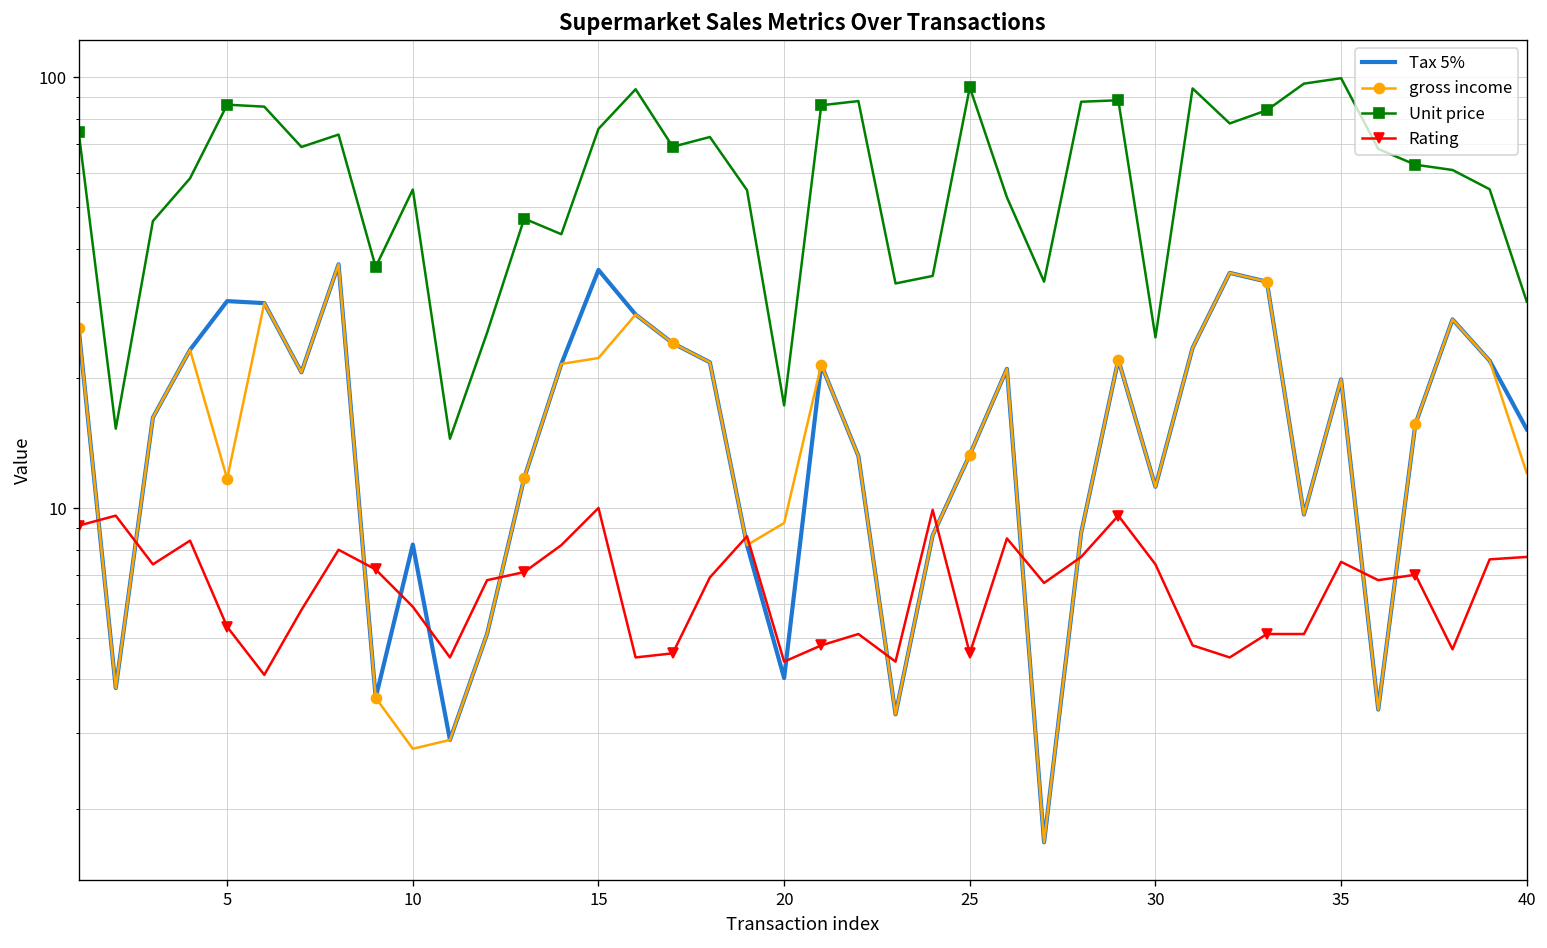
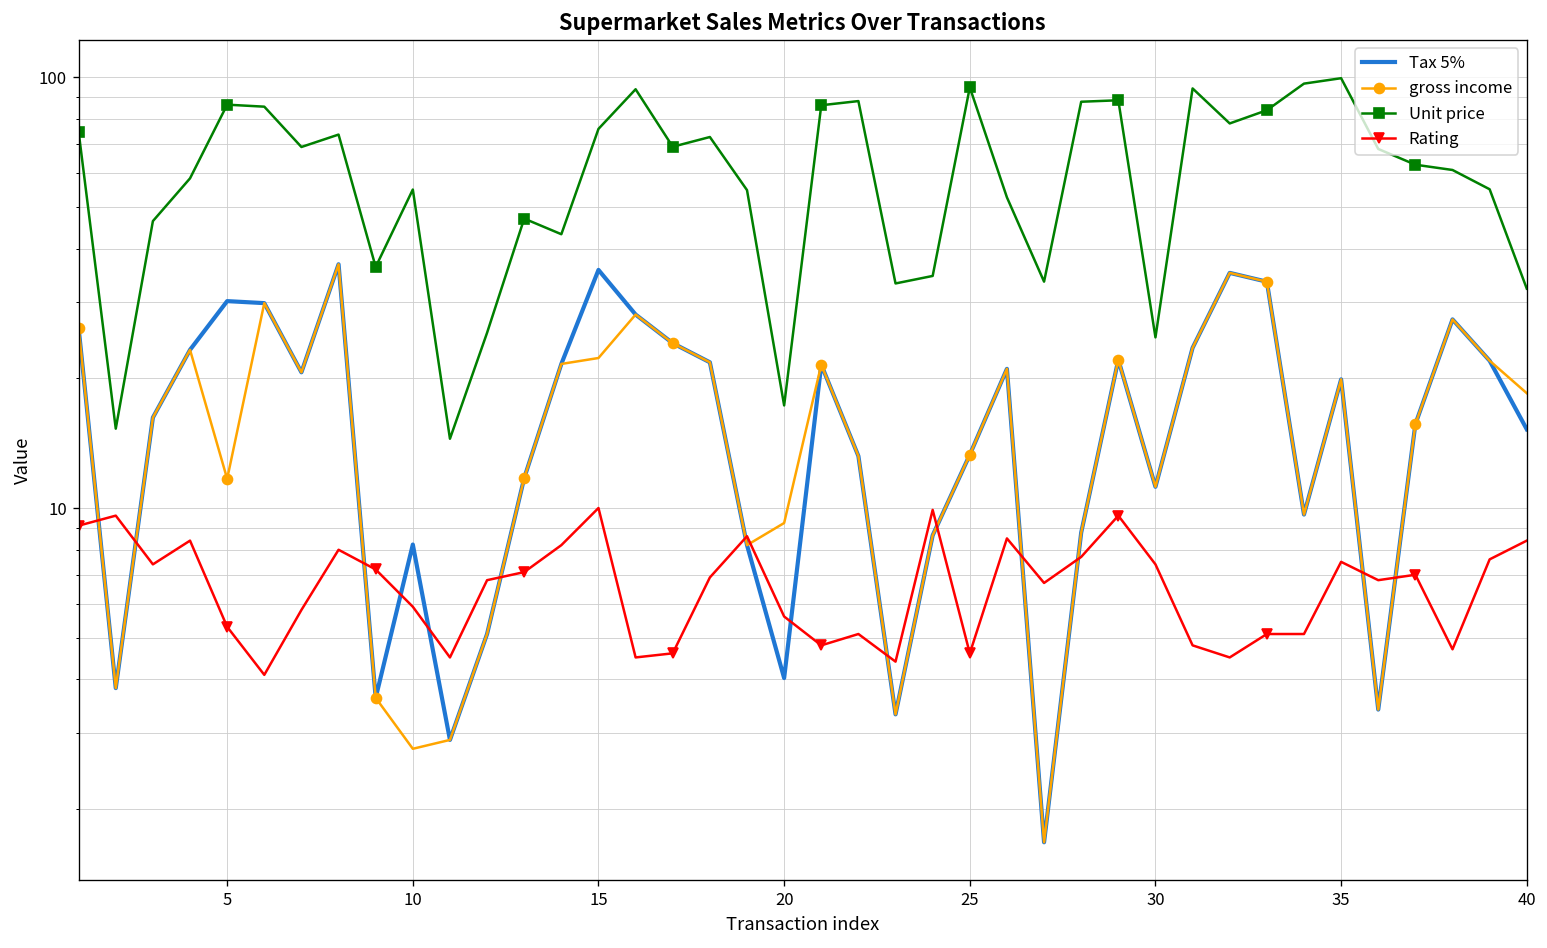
Rating, 20: 4.4 -> 5.6
gross income, 40: 12.0 -> 18
Unit price, 40: 30 -> 32
Rating, 40: 7.7 -> 8.4
